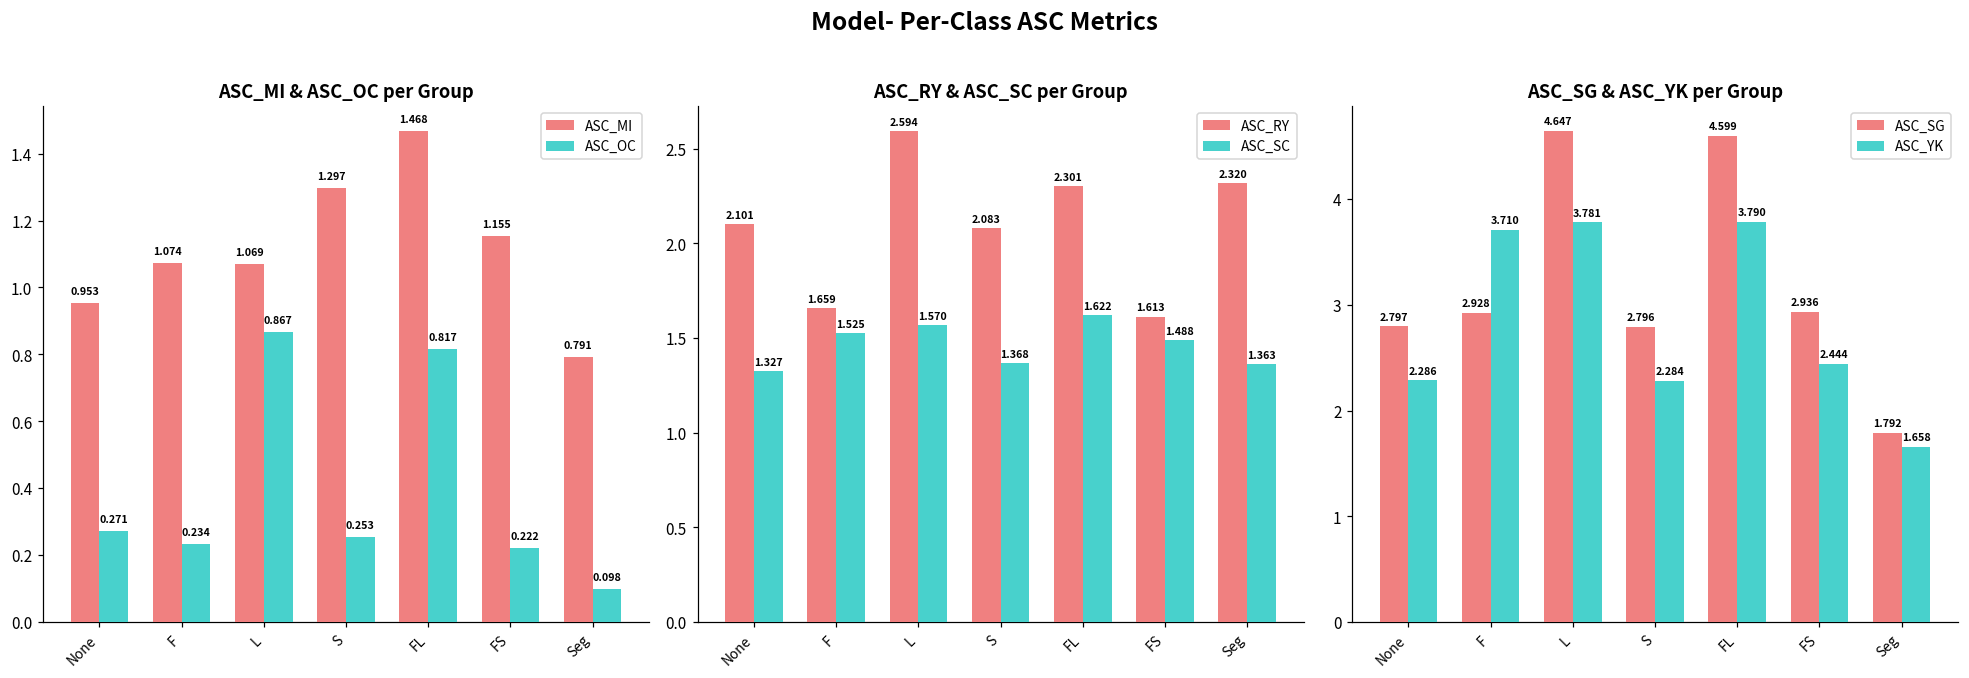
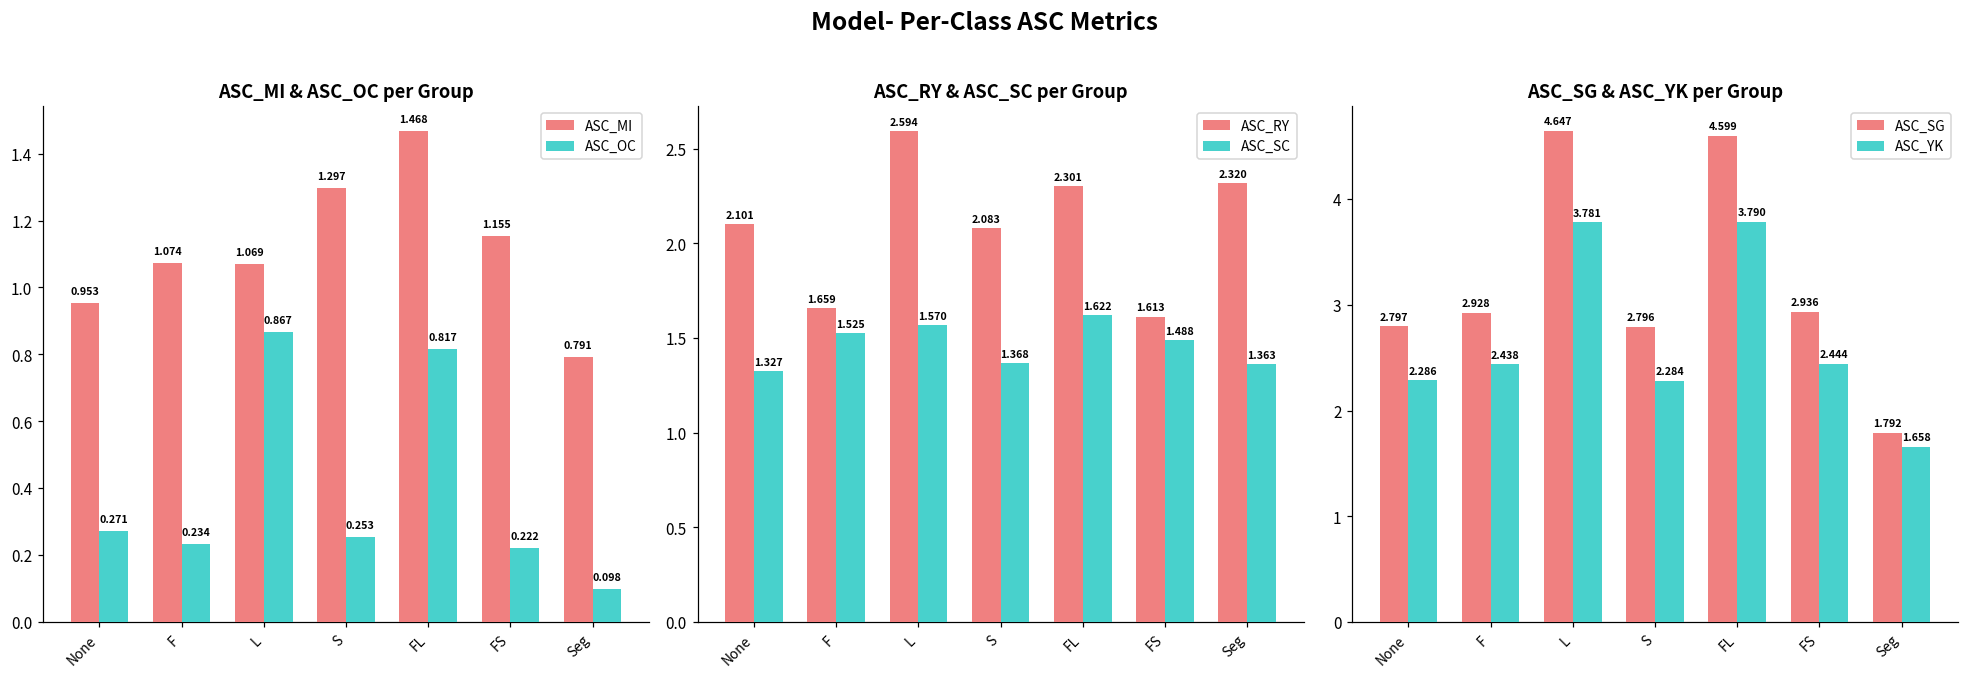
ASC_SG & ASC_YK per Group, ASC_YK, F: 3.710 -> 2.438
